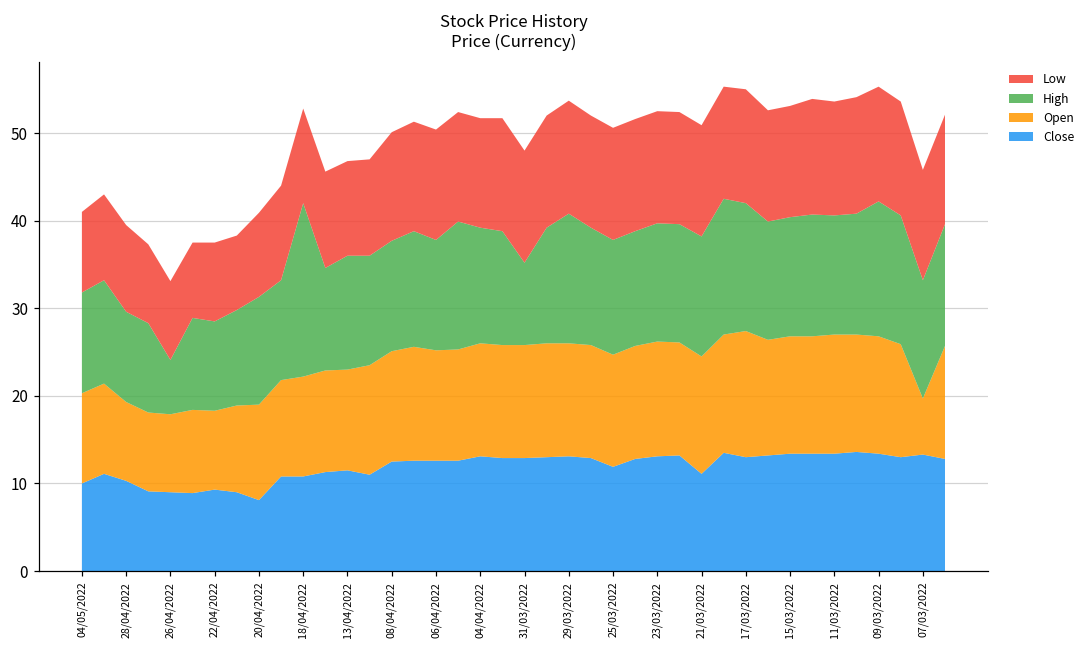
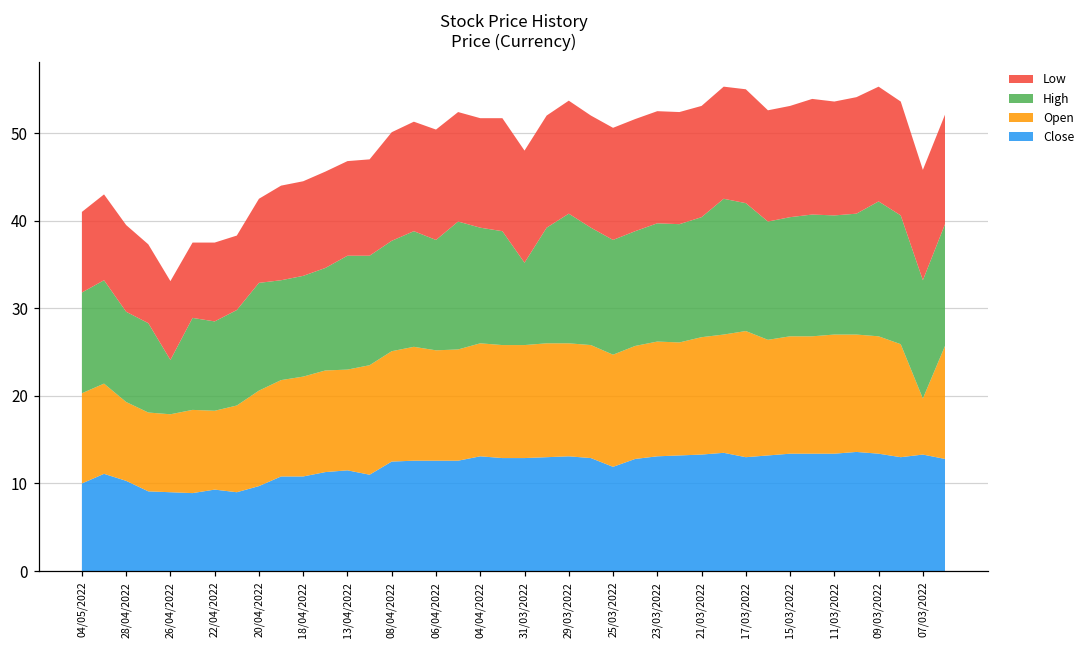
Close, 20/04/2022: 8 -> 10
High, 18/04/2022: 20 -> 12
Close, 21/03/2022: 11 -> 13
